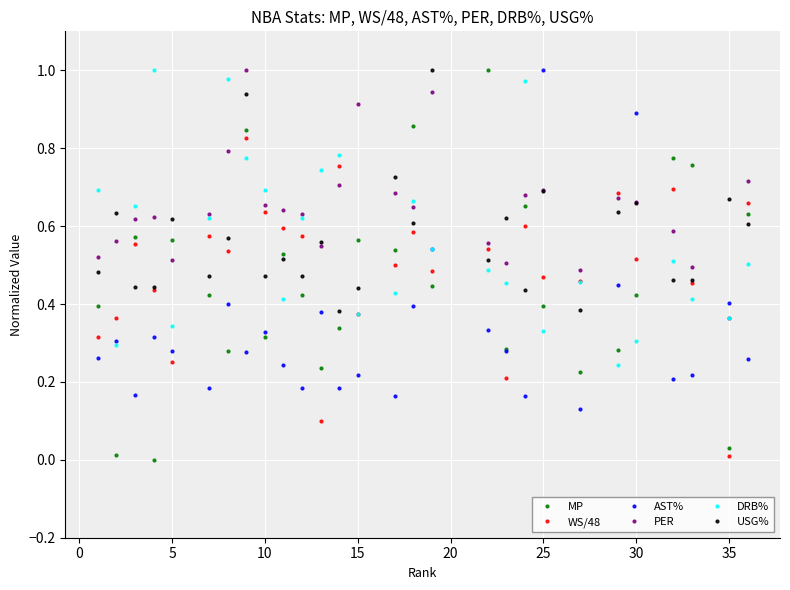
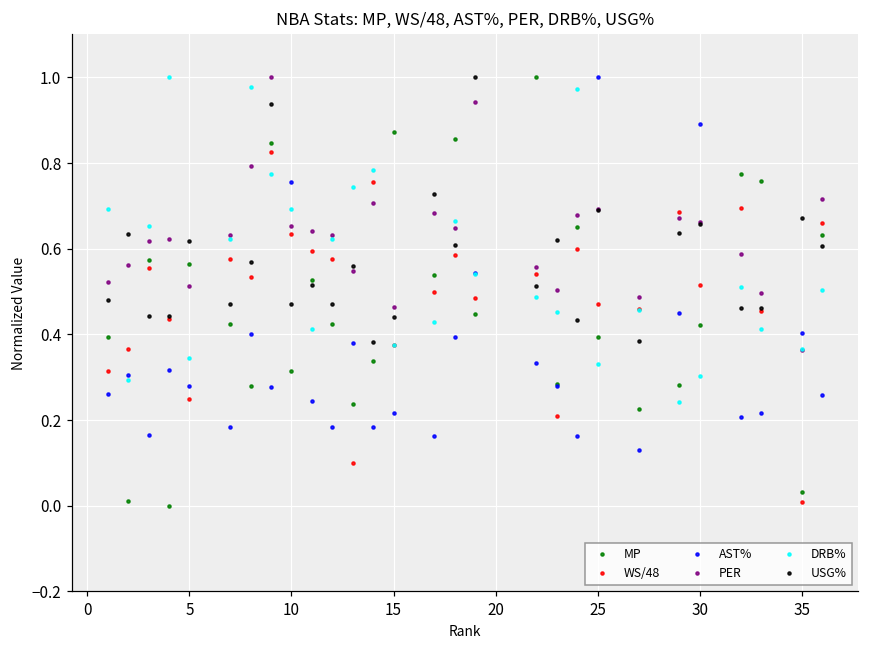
AST%, 10: 0.33 -> 0.76
MP, 15: 0.56 -> 0.87
PER, 15: 0.91 -> 0.46
